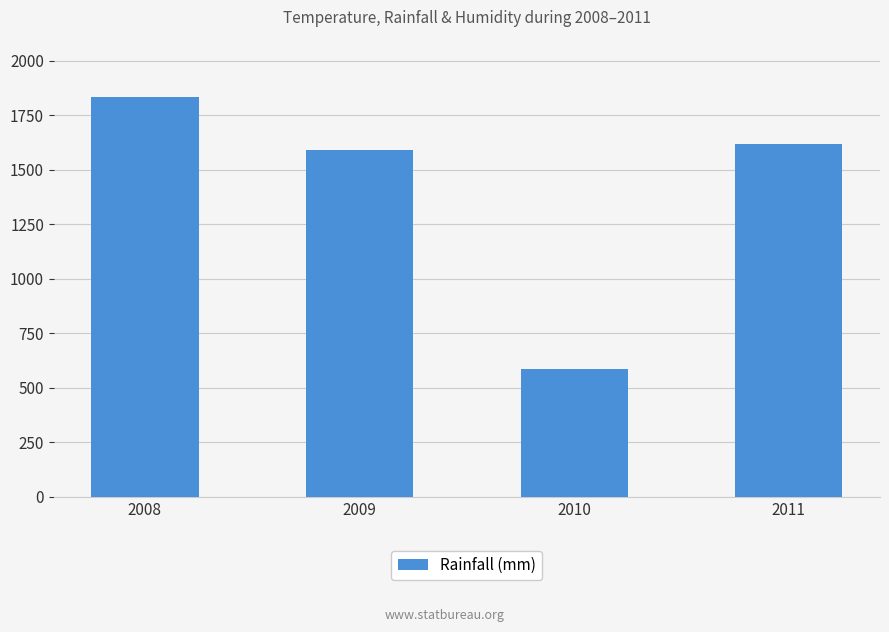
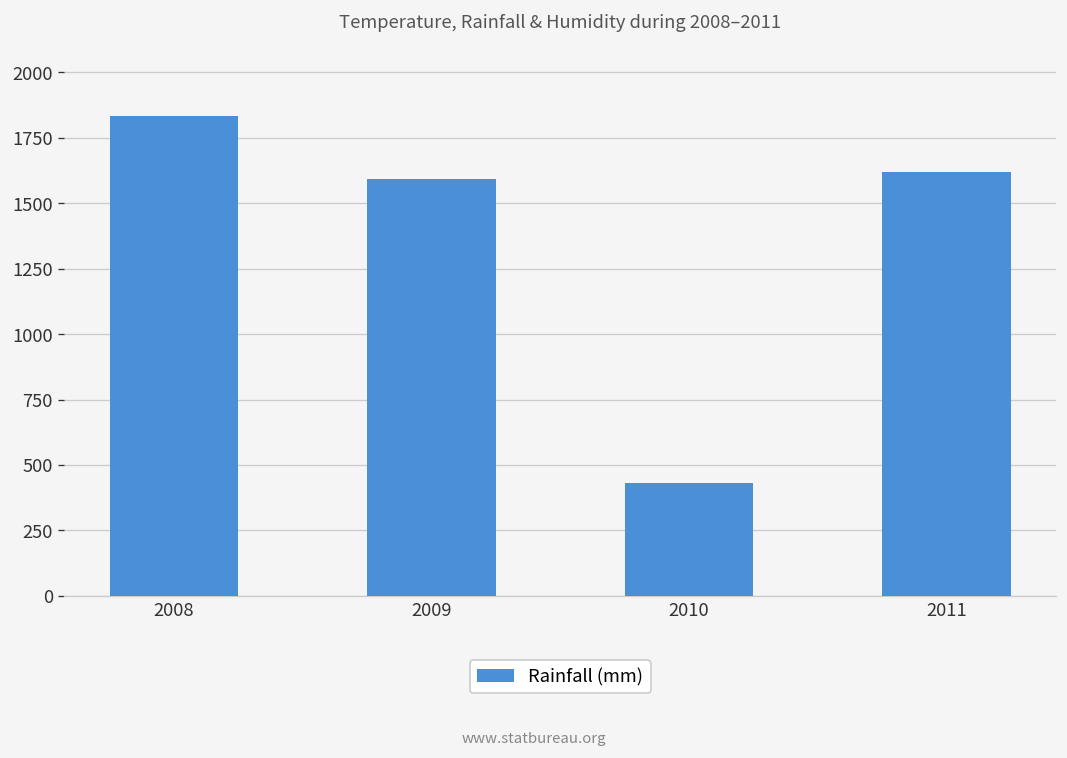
2010: 590 -> 430
